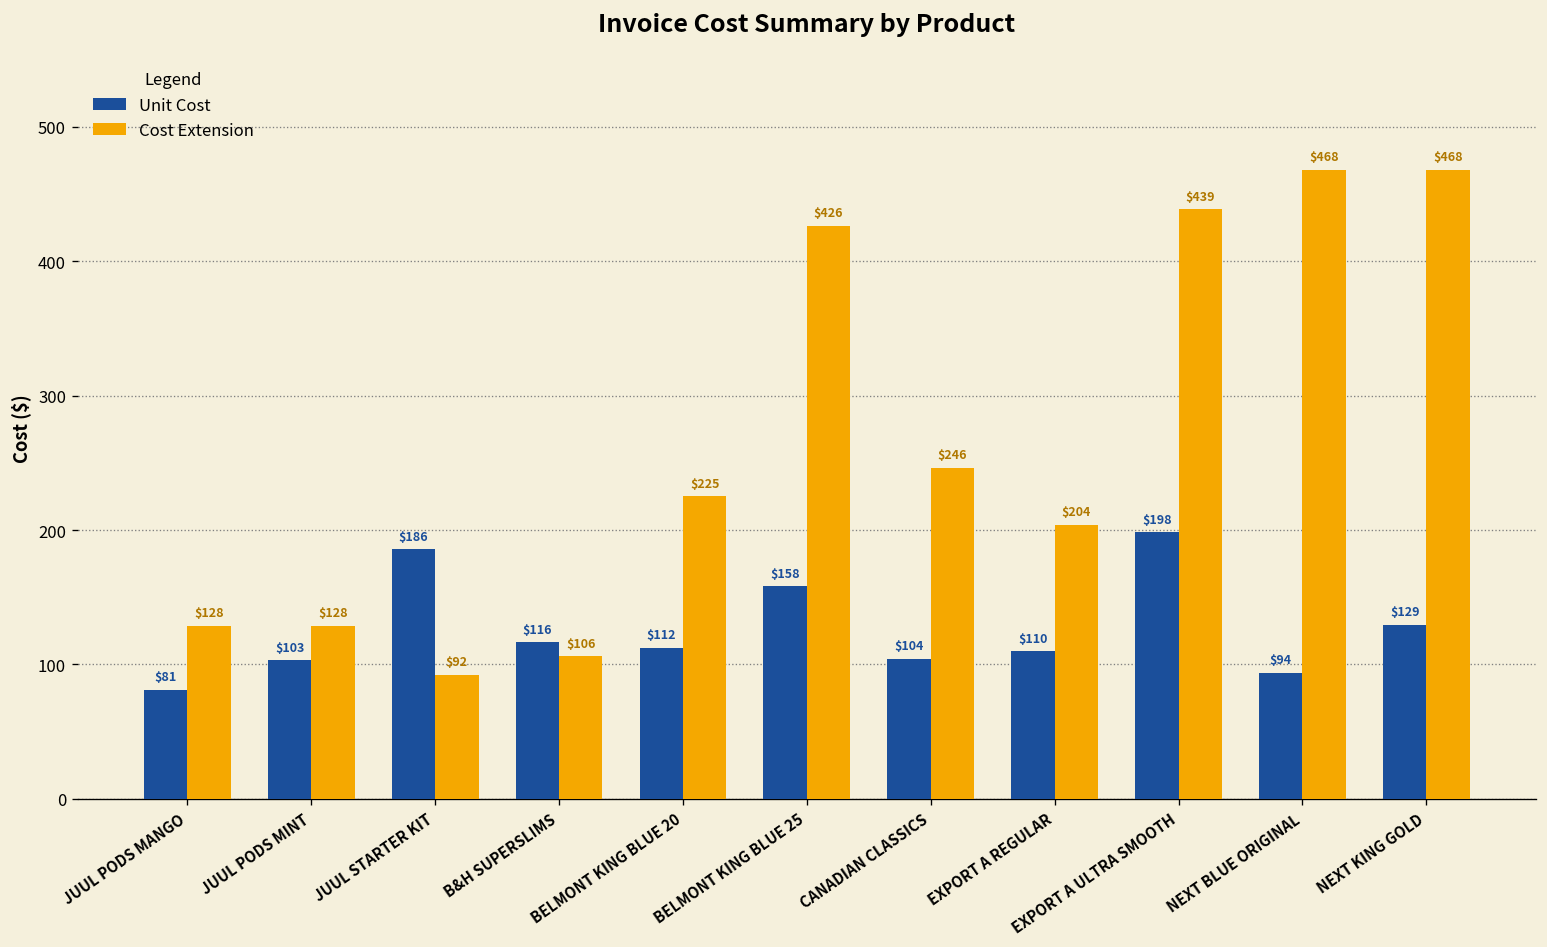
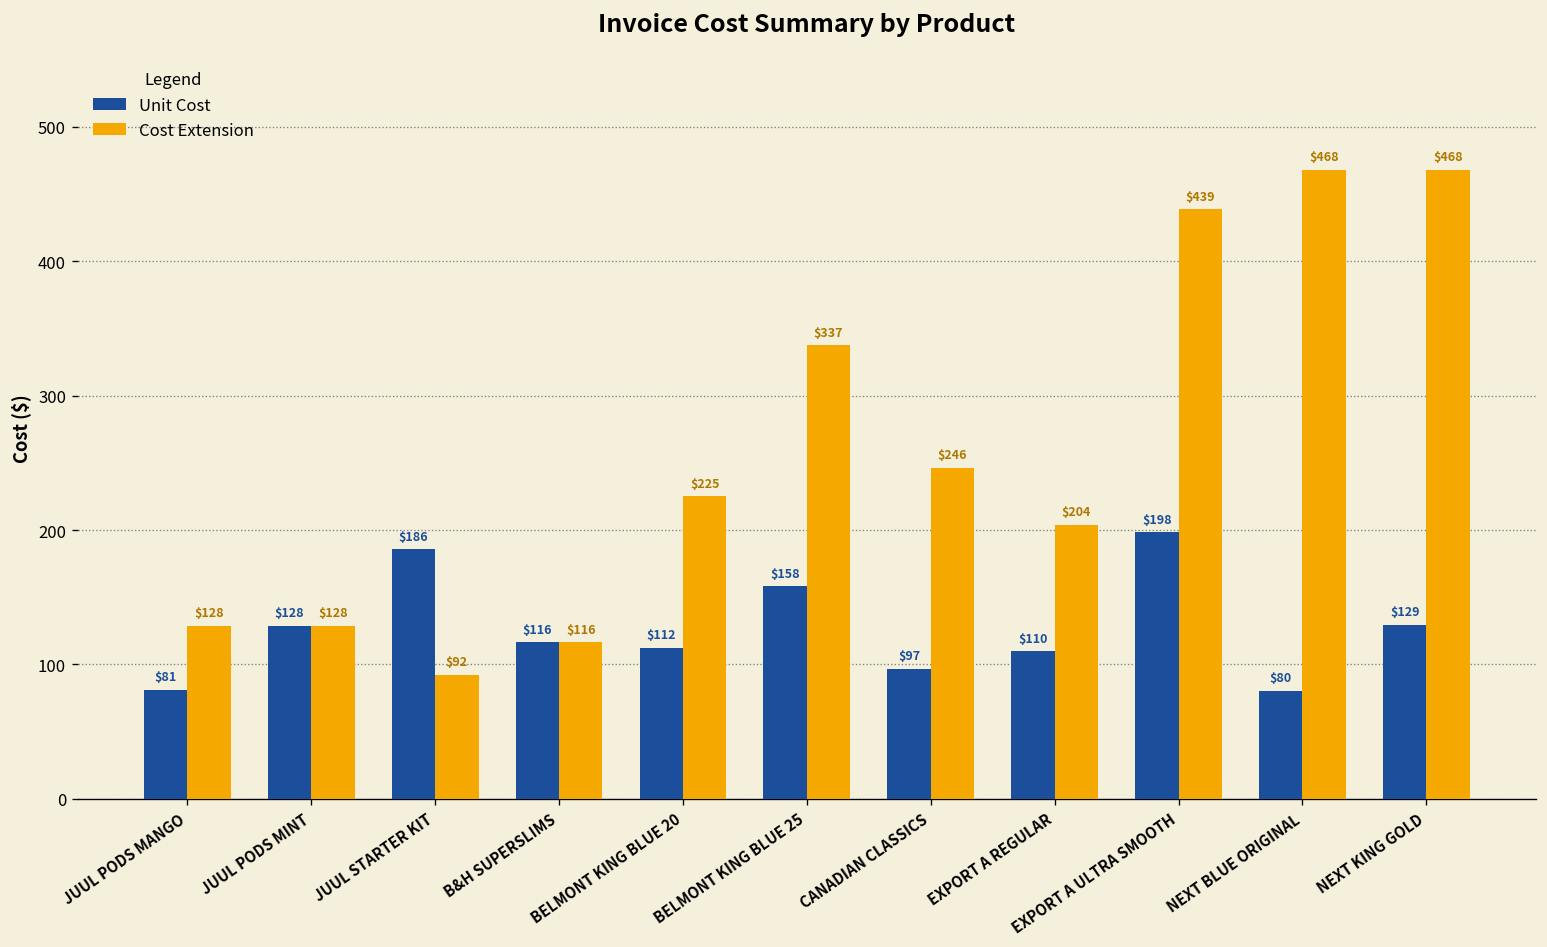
Unit Cost, JUUL PODS MINT: $103 -> $128
Cost Extension, B&H SUPERSLIMS: $106 -> $116
Cost Extension, BELMONT KING BLUE 25: $426 -> $337
Unit Cost, CANADIAN CLASSICS: $104 -> $97
Unit Cost, NEXT BLUE ORIGINAL: $94 -> $80
